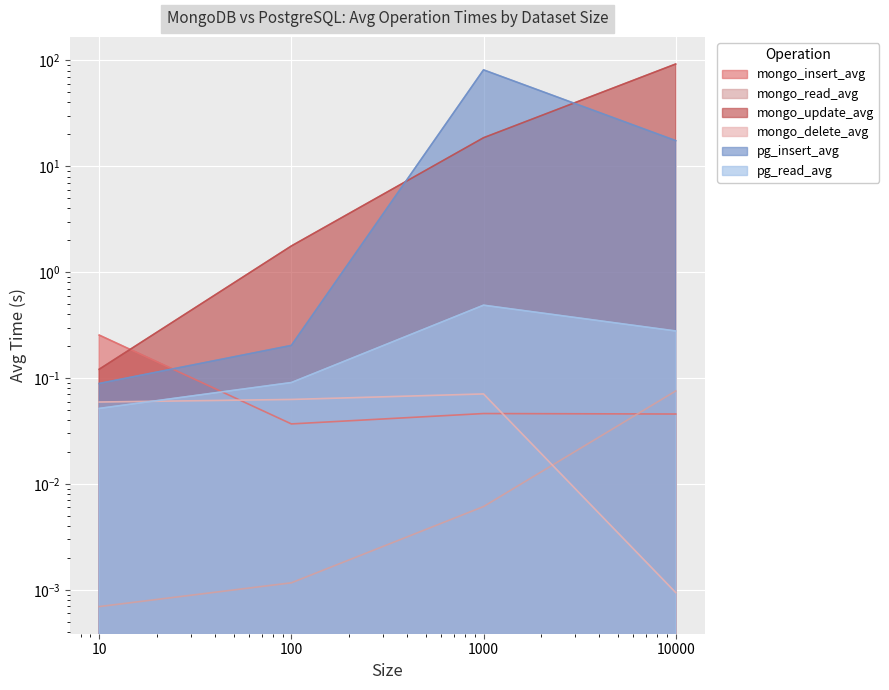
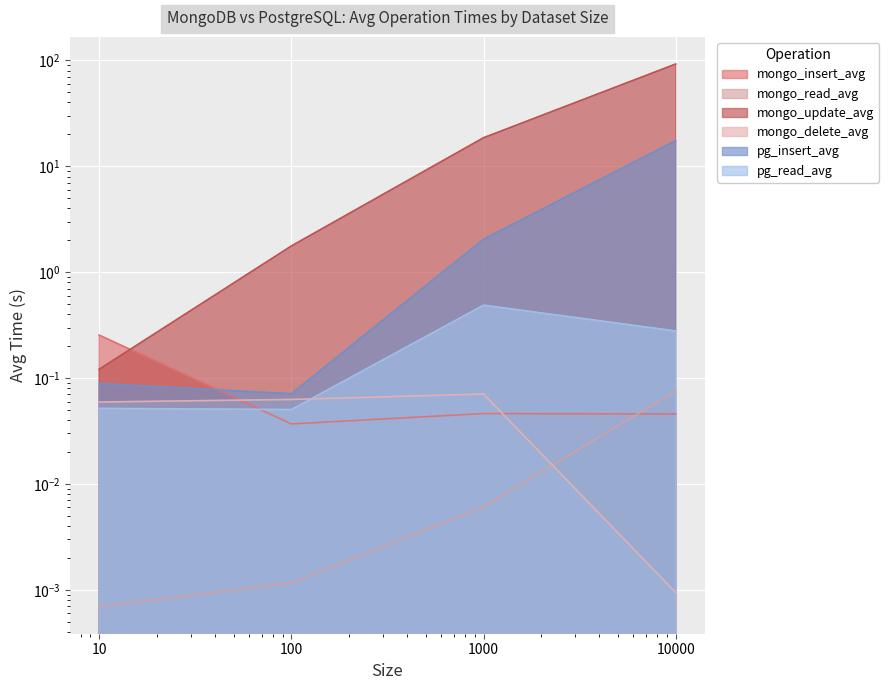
pg_insert_avg, 100: 0.20 -> 0.07
pg_read_avg, 100: 0.09 -> 0.05
pg_insert_avg, 1000: 80 -> 2.0
